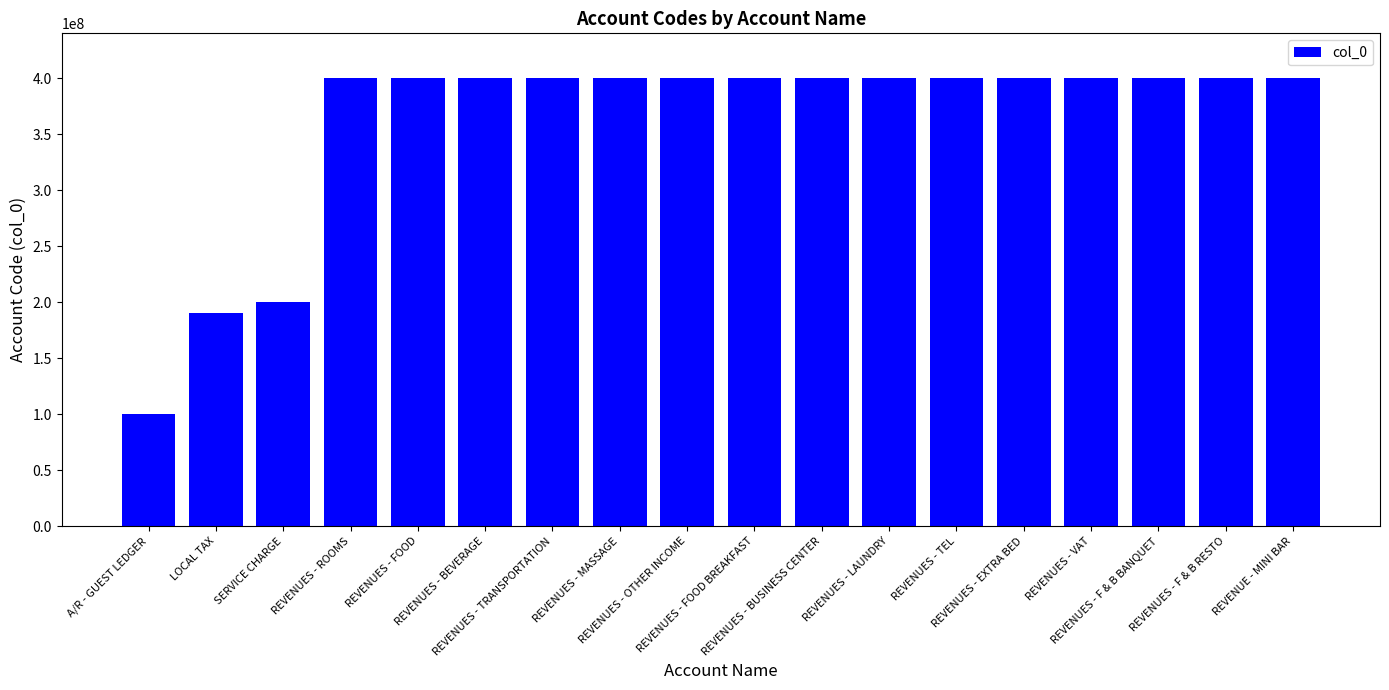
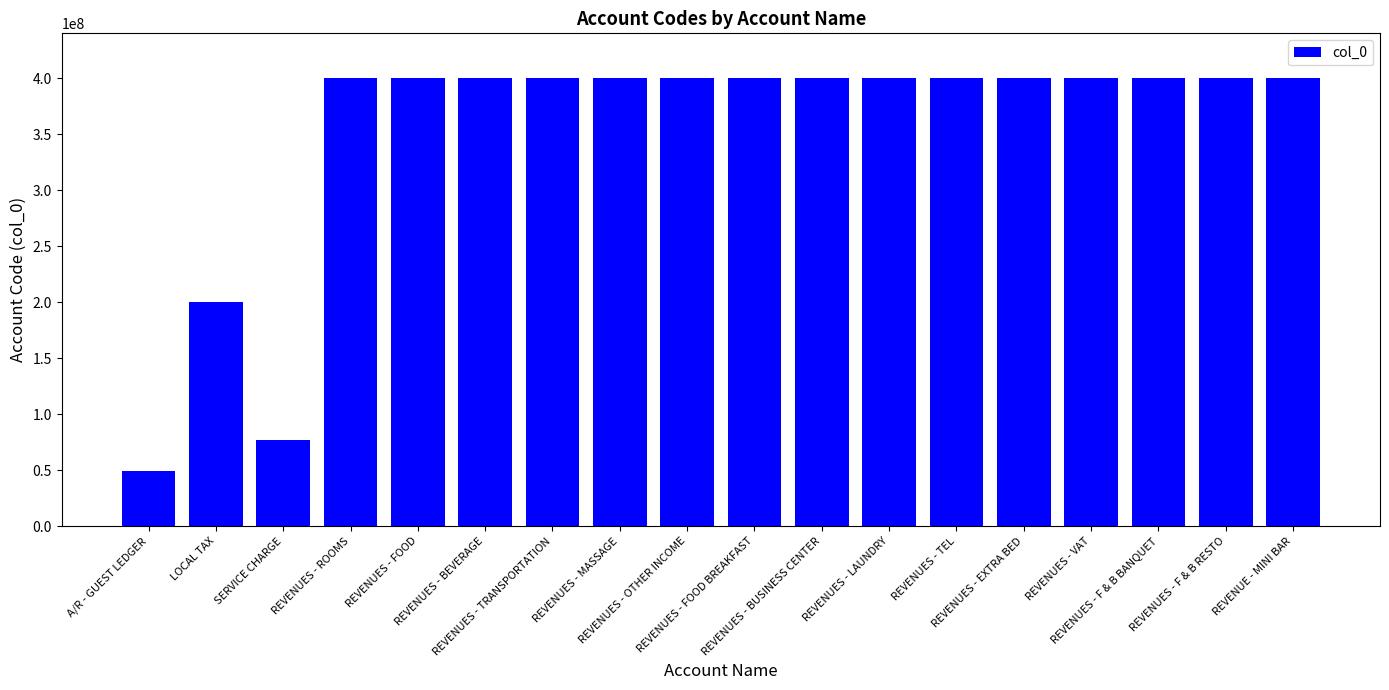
A/R - GUEST LEDGER: 100000000 -> 50000000
LOCAL TAX: 190000000 -> 200000000
SERVICE CHARGE: 200000000 -> 77000000
